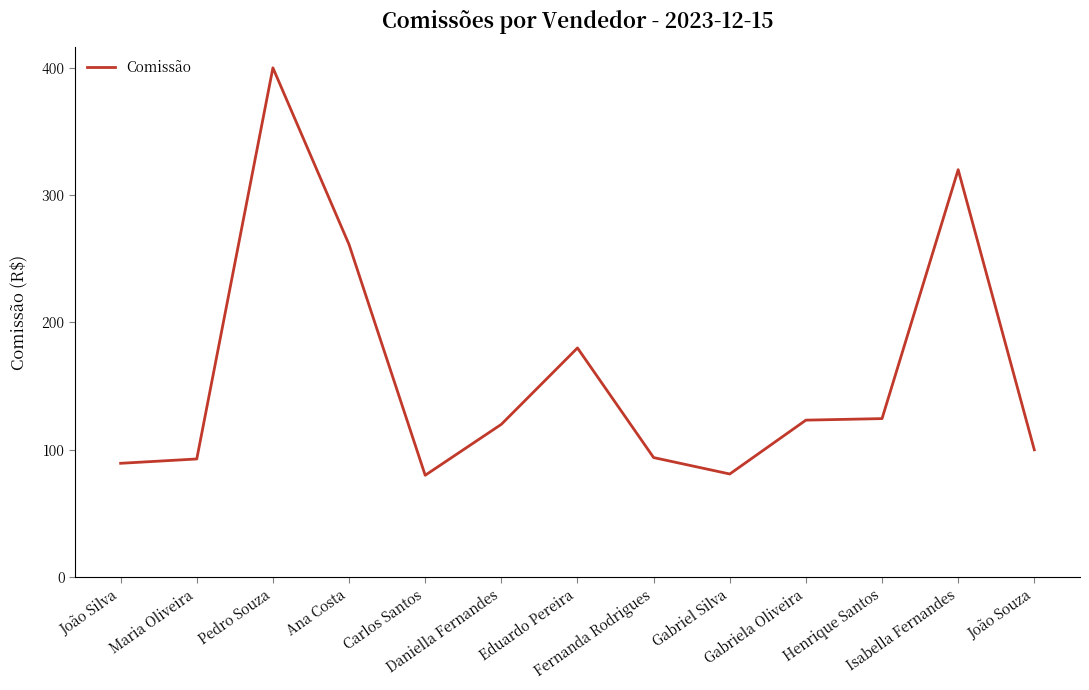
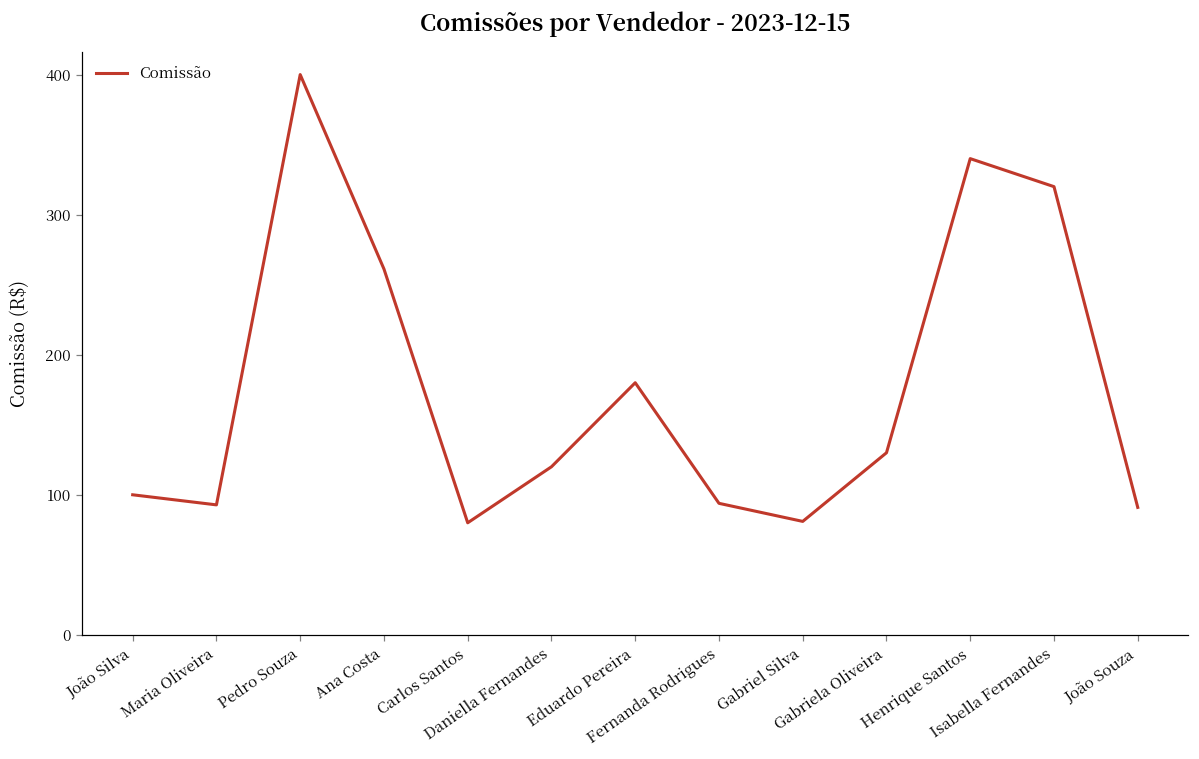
João Silva: 89 -> 100
Gabriela Oliveira: 123 -> 130
Henrique Santos: 125 -> 340
João Souza: 100 -> 91
